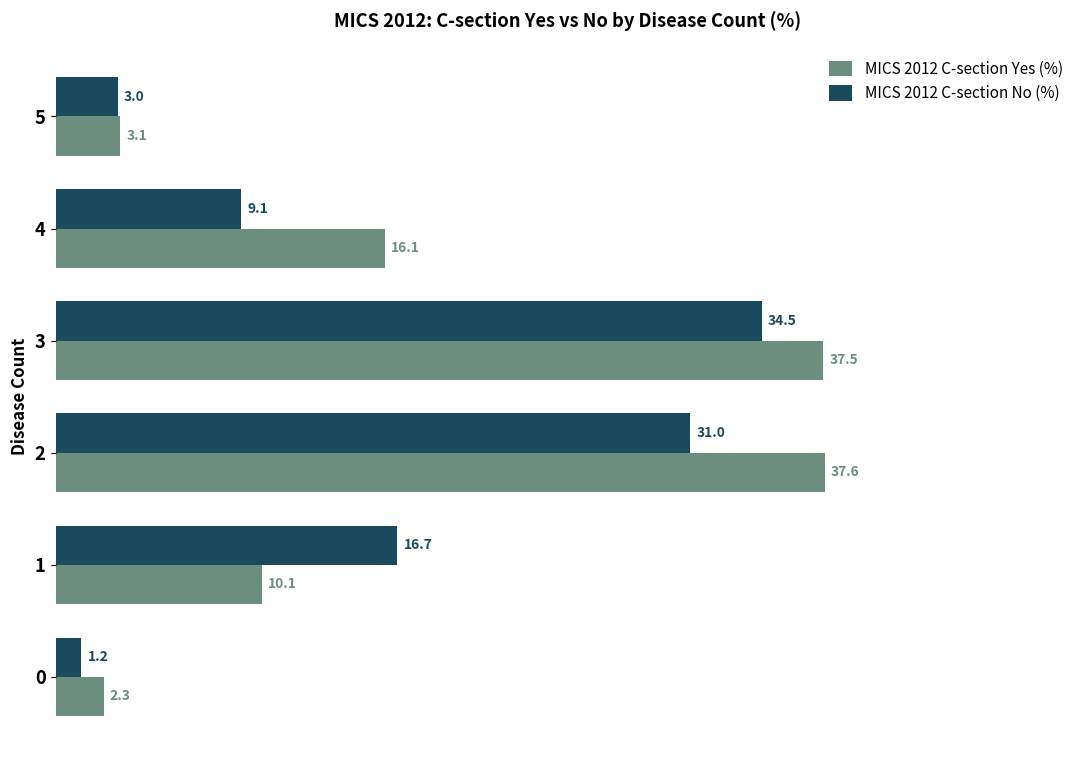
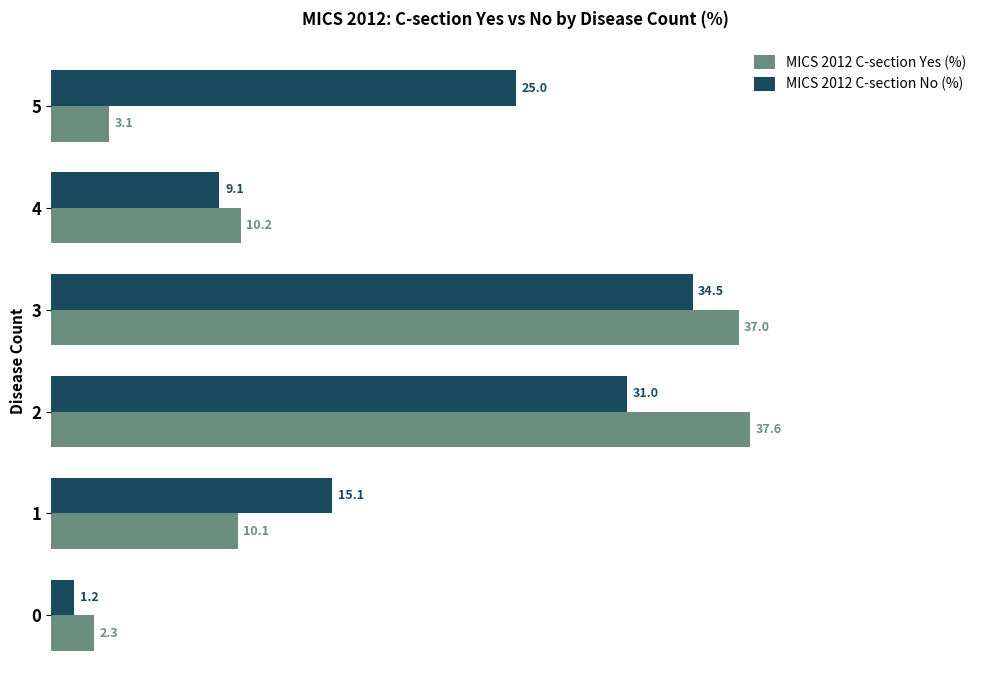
MICS 2012 C-section No (%), 5: 3.0 -> 25.0
MICS 2012 C-section Yes (%), 4: 16.1 -> 10.2
MICS 2012 C-section Yes (%), 3: 37.5 -> 37.0
MICS 2012 C-section No (%), 1: 16.7 -> 15.1
